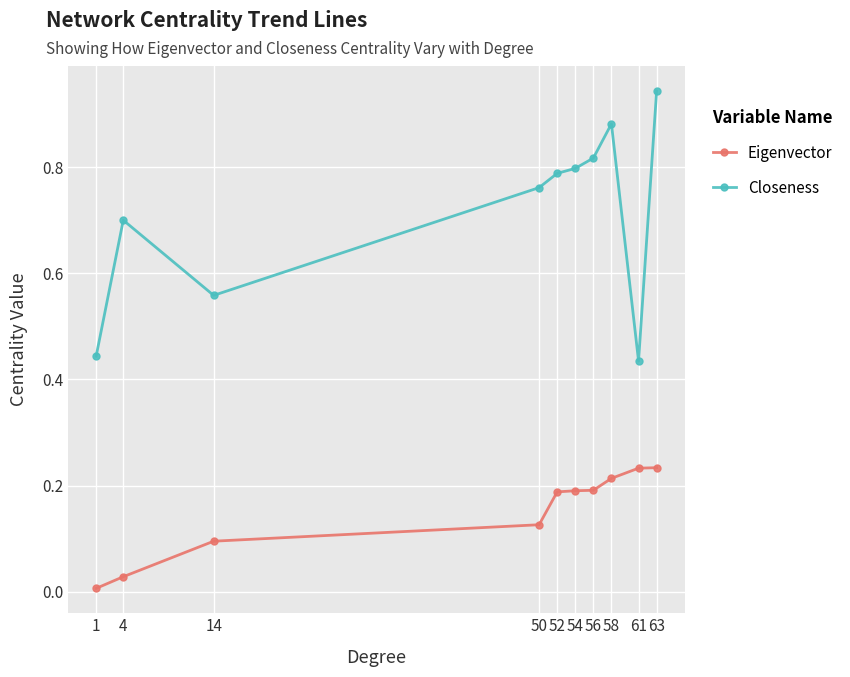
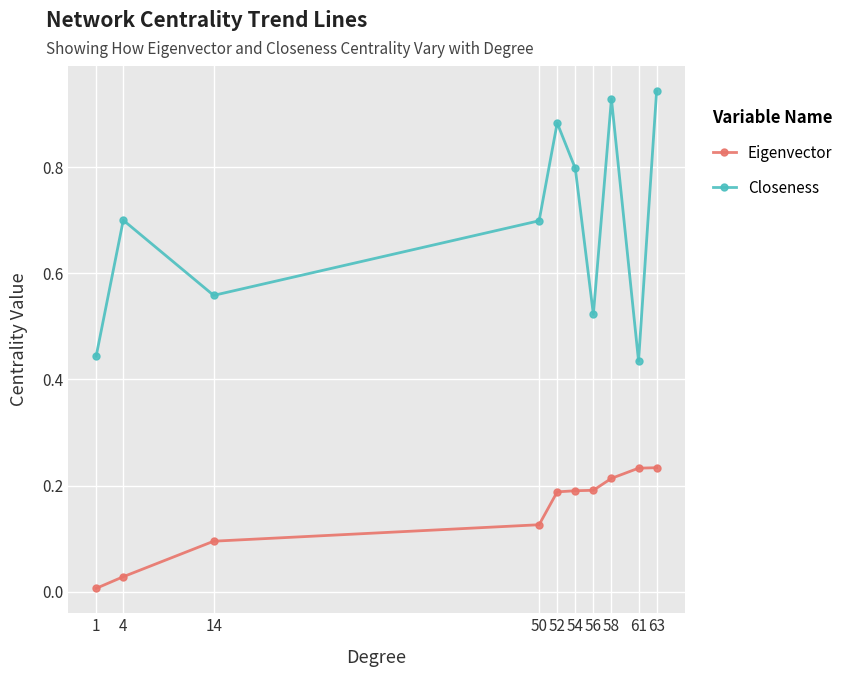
Closeness, 50: 0.76 -> 0.70
Closeness, 52: 0.79 -> 0.88
Closeness, 56: 0.82 -> 0.52
Closeness, 58: 0.88 -> 0.93
